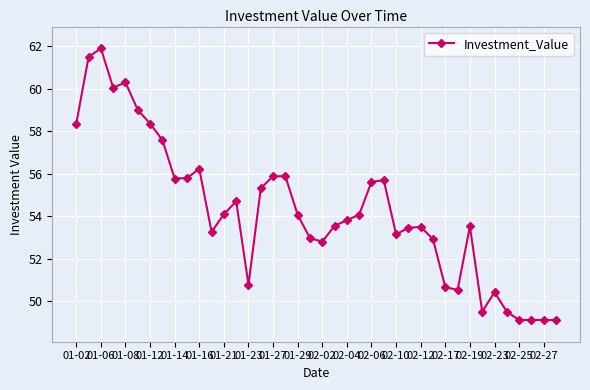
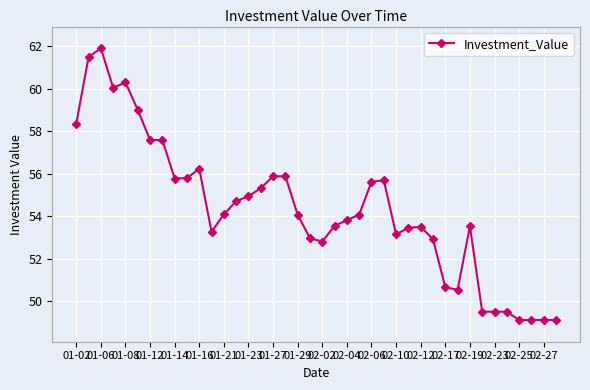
01-12: 58.4 -> 57.6
01-23: 50.8 -> 54.9
02-23: 50.4 -> 49.5
